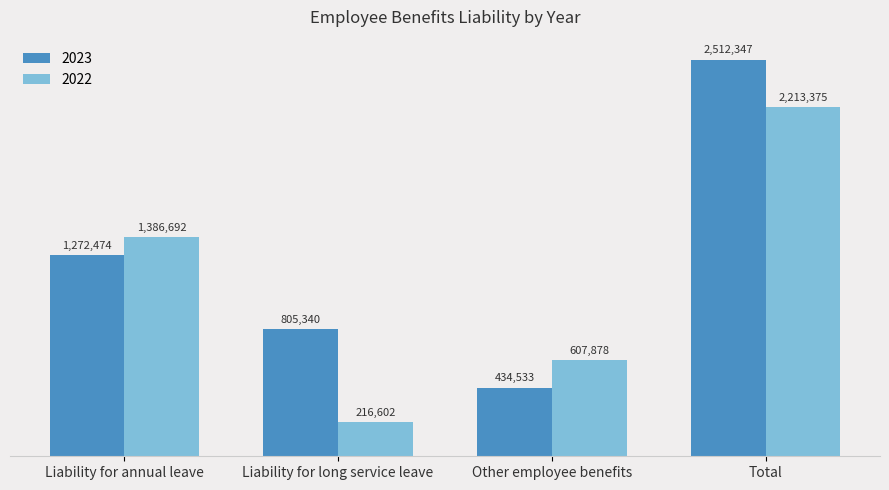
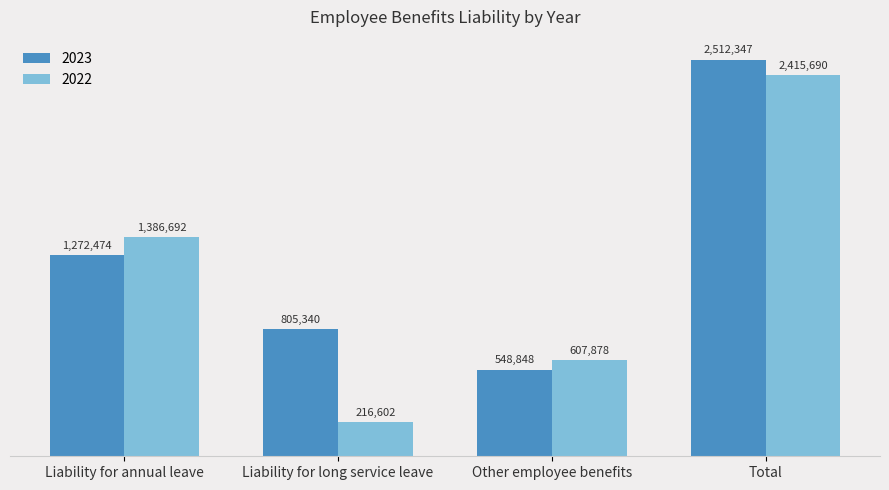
2023, Other employee benefits: 434,533 -> 548,848
2022, Total: 2,213,375 -> 2,415,690
